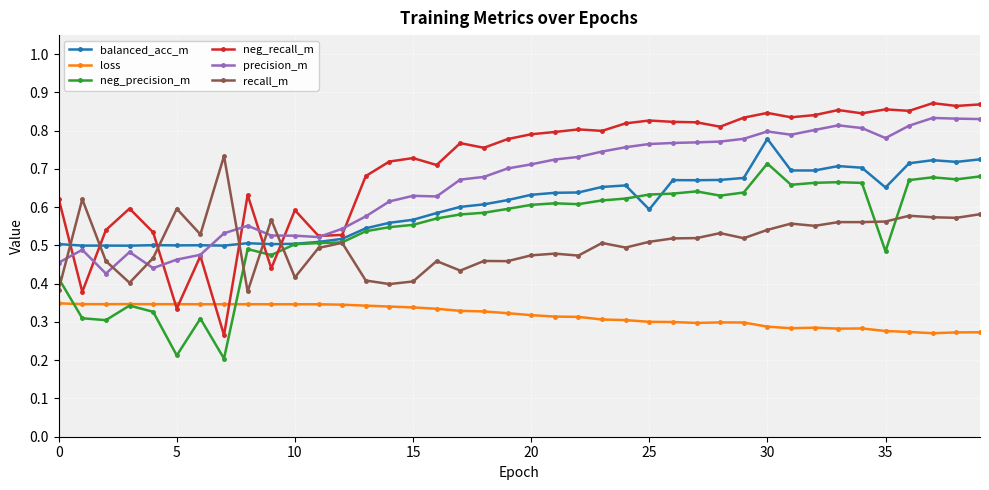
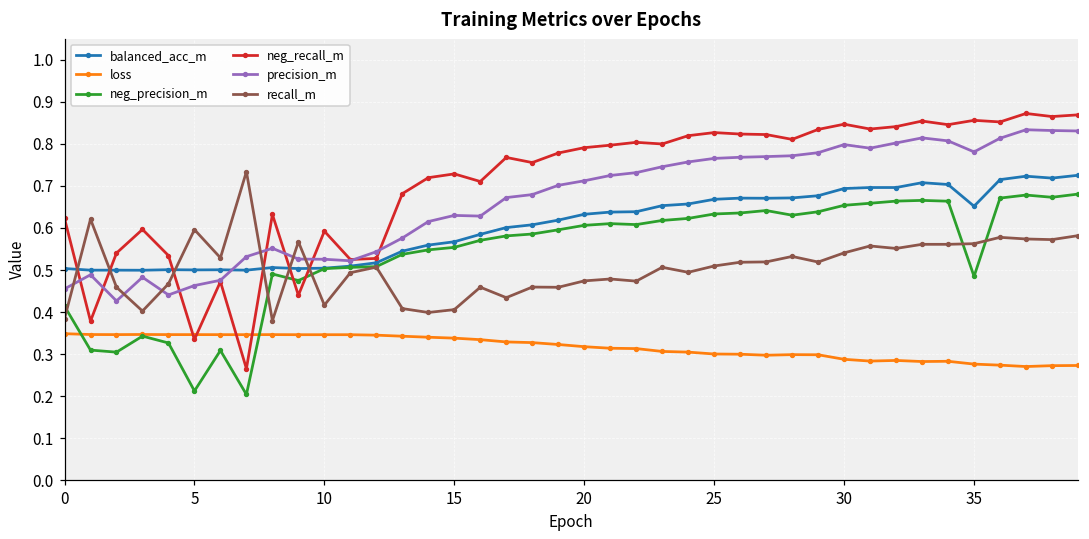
balanced_acc_m, 25: 0.59 -> 0.67
balanced_acc_m, 30: 0.78 -> 0.69
neg_precision_m, 30: 0.71 -> 0.65
